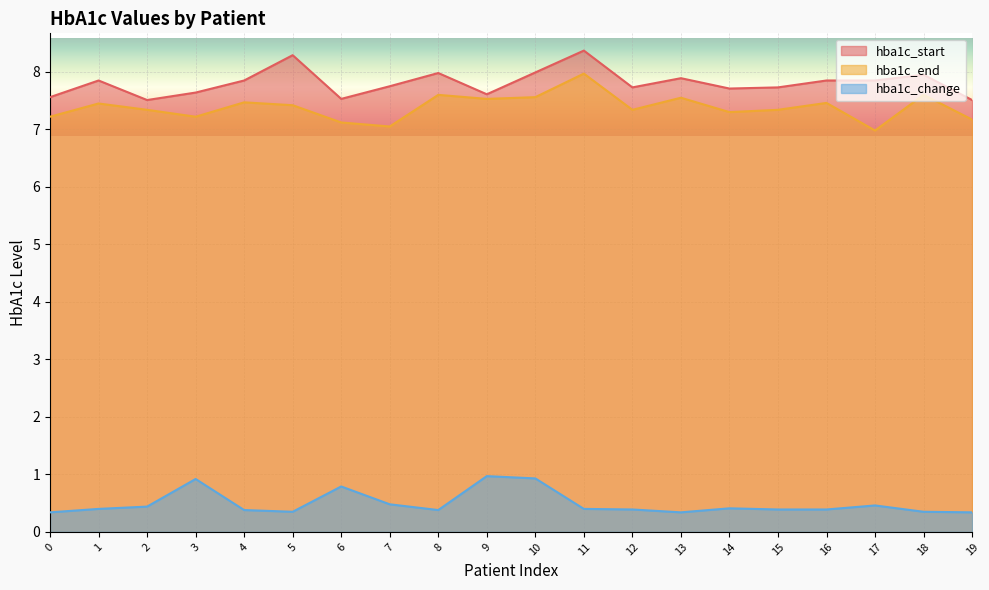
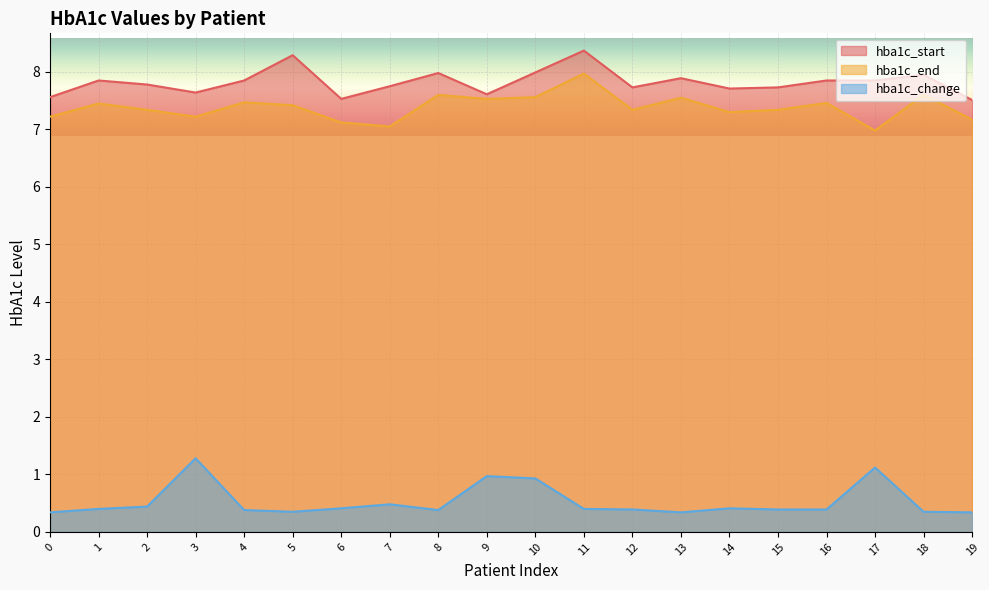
hba1c_start, 2: 7.5 -> 7.8
hba1c_change, 3: 0.9 -> 1.3
hba1c_change, 6: 0.8 -> 0.4
hba1c_change, 17: 0.5 -> 1.1
